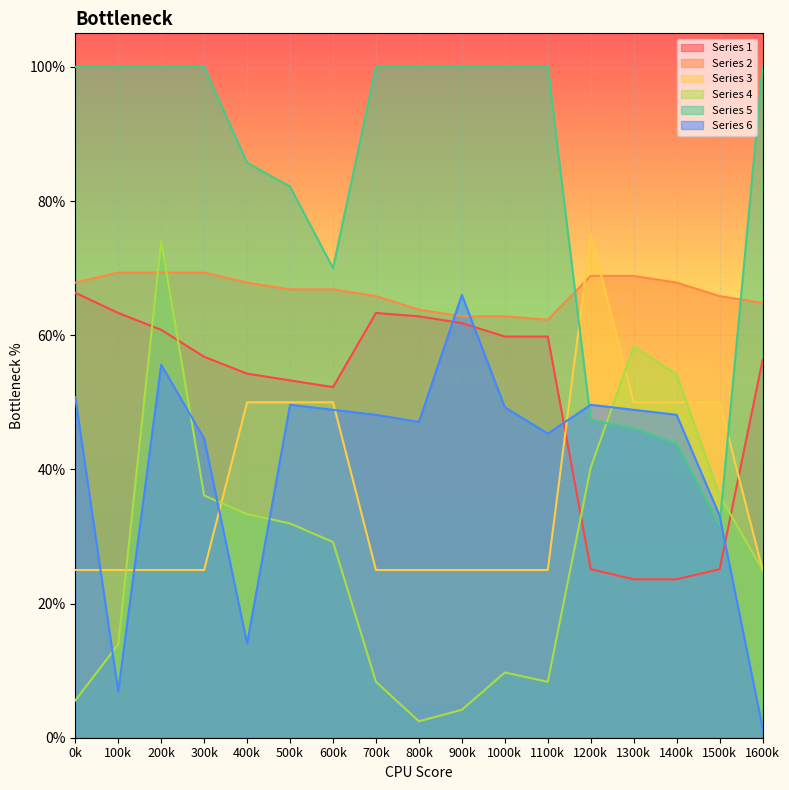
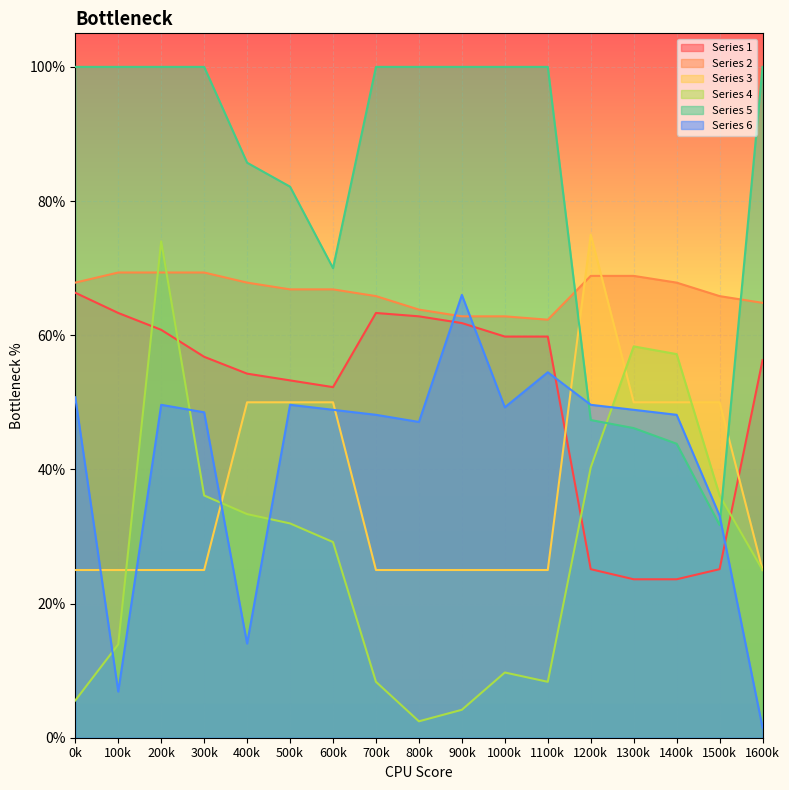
Series 6, 200k: 56% -> 50%
Series 6, 300k: 45% -> 49%
Series 6, 1100k: 45% -> 54%
Series 4, 1400k: 54% -> 57%
